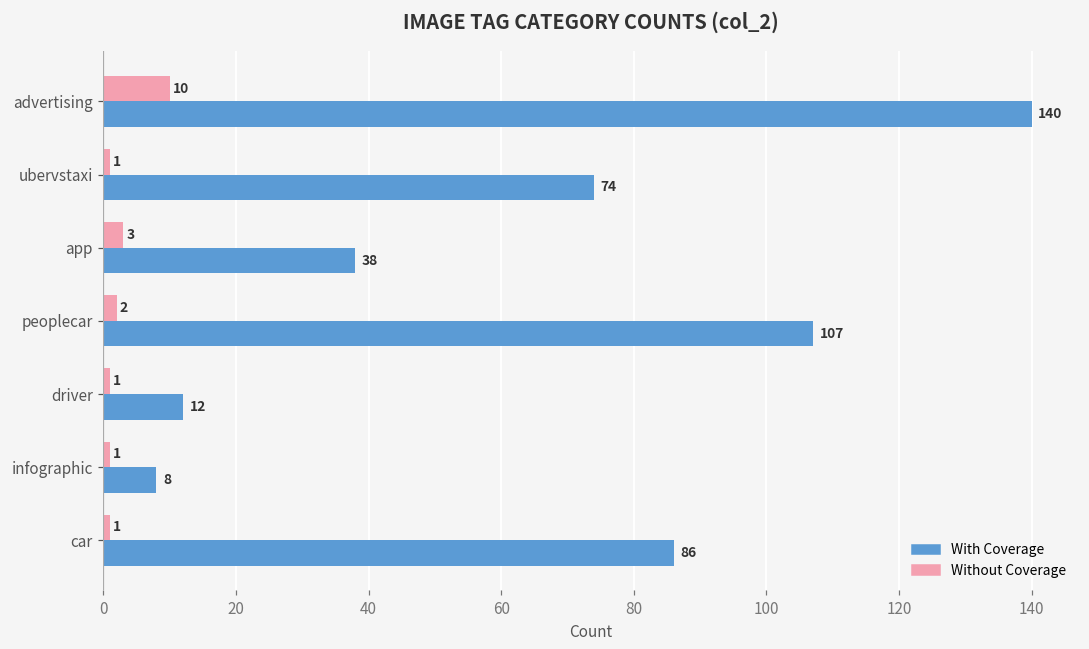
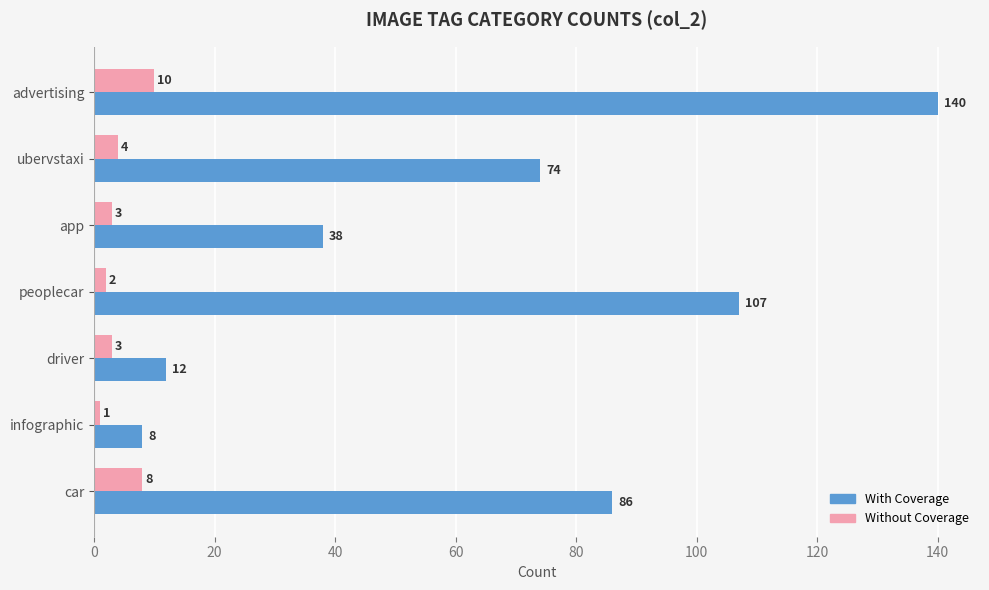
Without Coverage, ubervstaxi: 1 -> 4
Without Coverage, driver: 1 -> 3
Without Coverage, car: 1 -> 8
